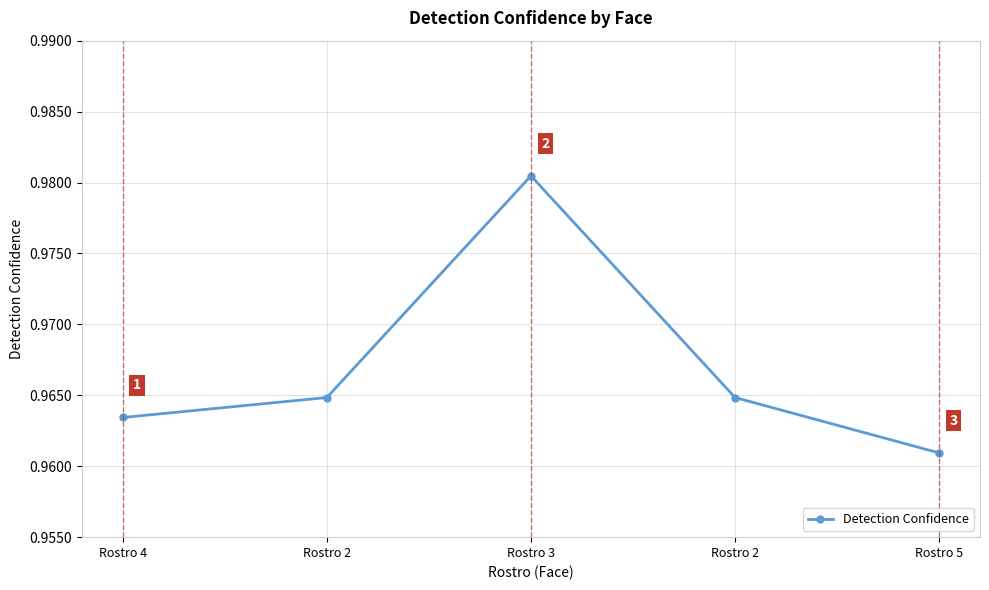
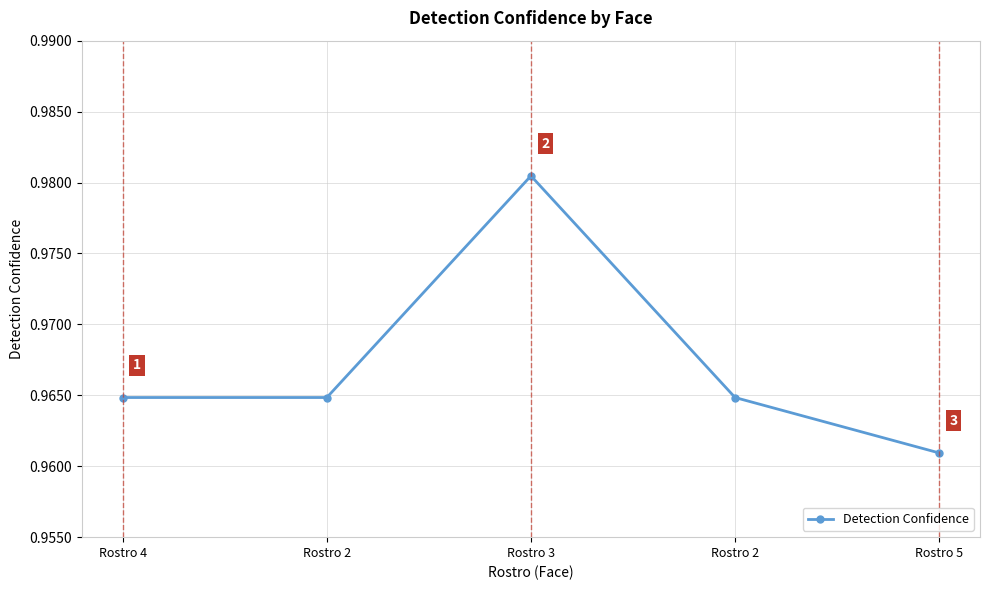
Rostro 4: 0.9634 -> 0.9648
